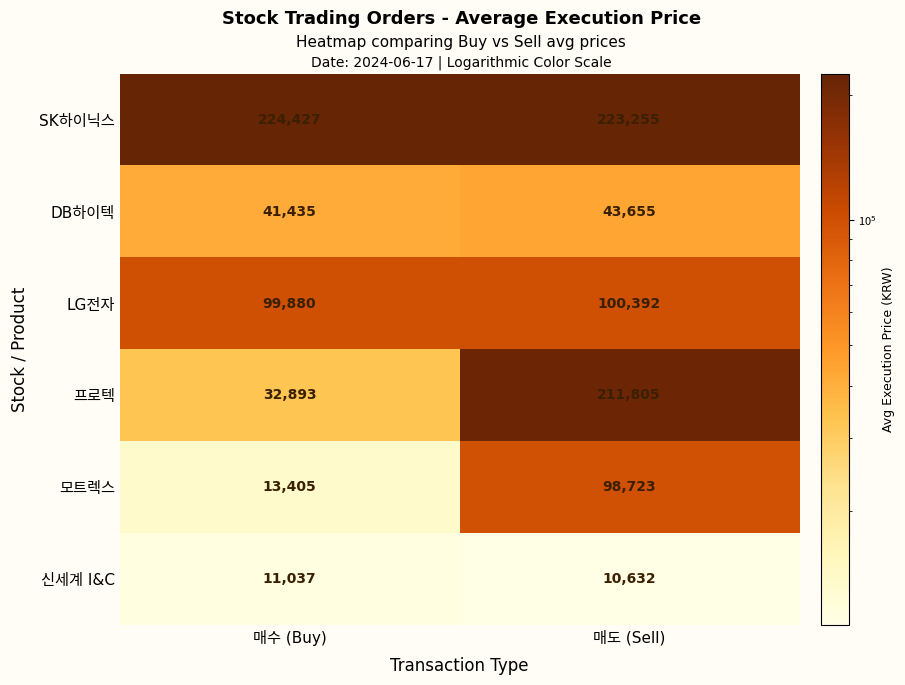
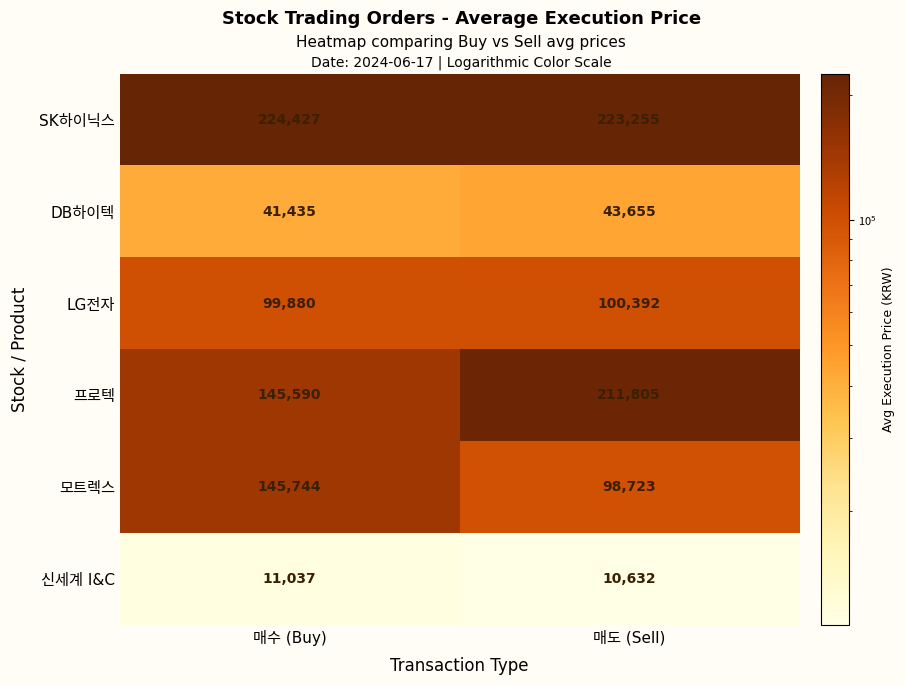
프로텍, 매수 (Buy): 32,893 -> 145,590
모트렉스, 매수 (Buy): 13,405 -> 145,744
